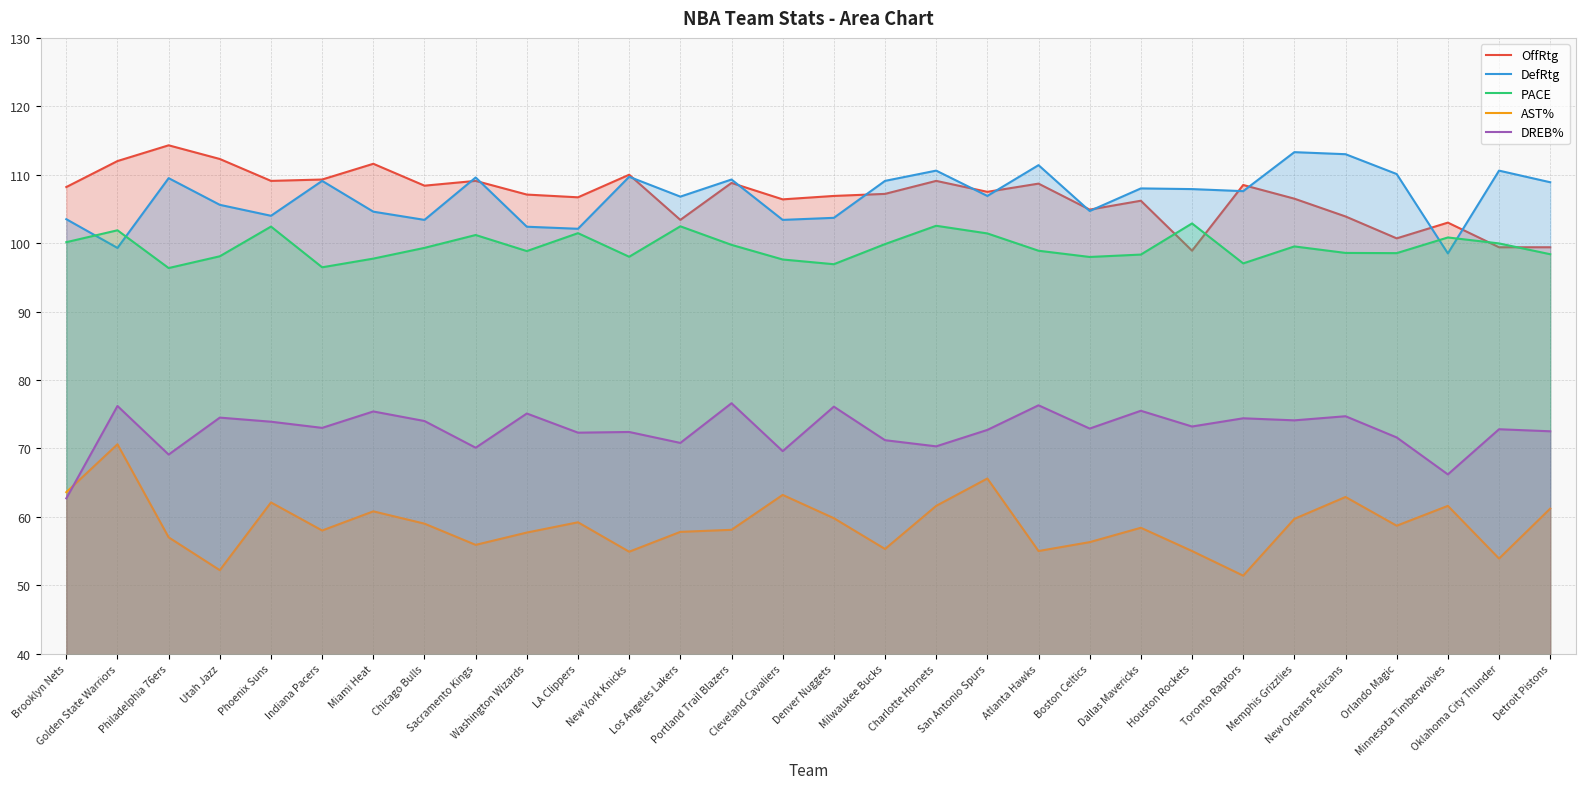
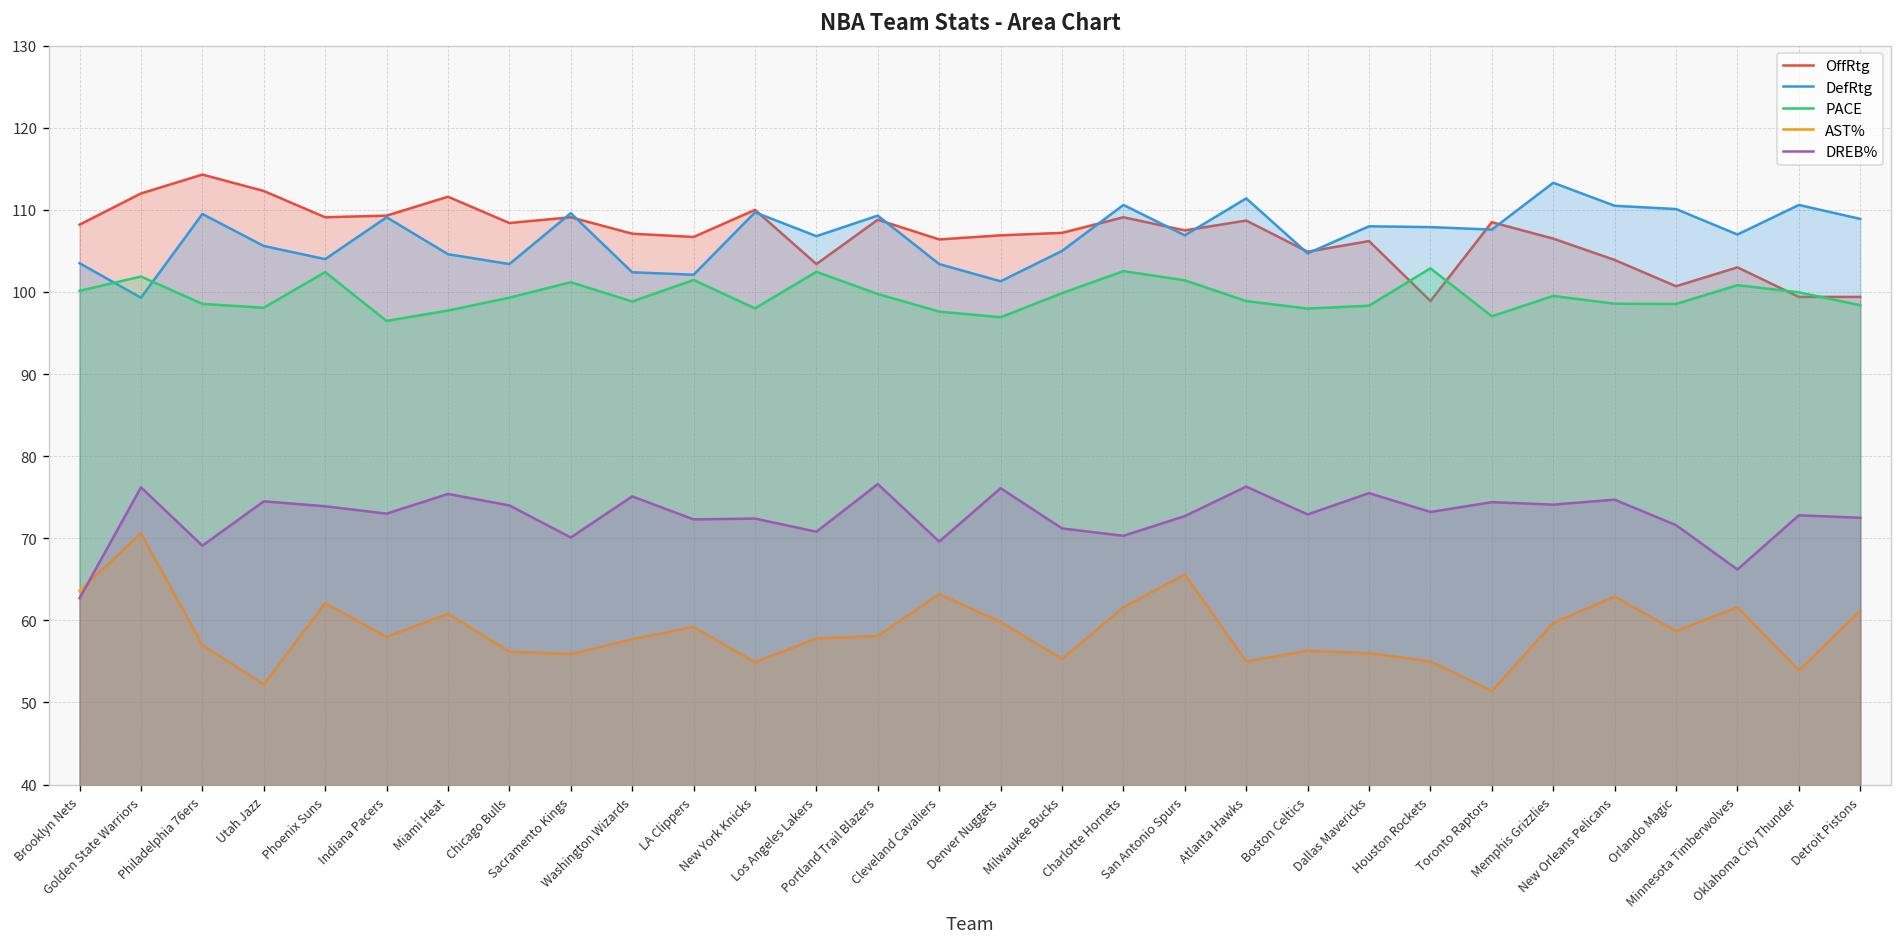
PACE, Philadelphia 76ers: 96 -> 99
AST%, Chicago Bulls: 59 -> 56
DefRtg, Denver Nuggets: 104 -> 101
DefRtg, Milwaukee Bucks: 109 -> 105
AST%, Dallas Mavericks: 58 -> 56
DefRtg, New Orleans Pelicans: 113 -> 111
DefRtg, Minnesota Timberwolves: 99 -> 107
